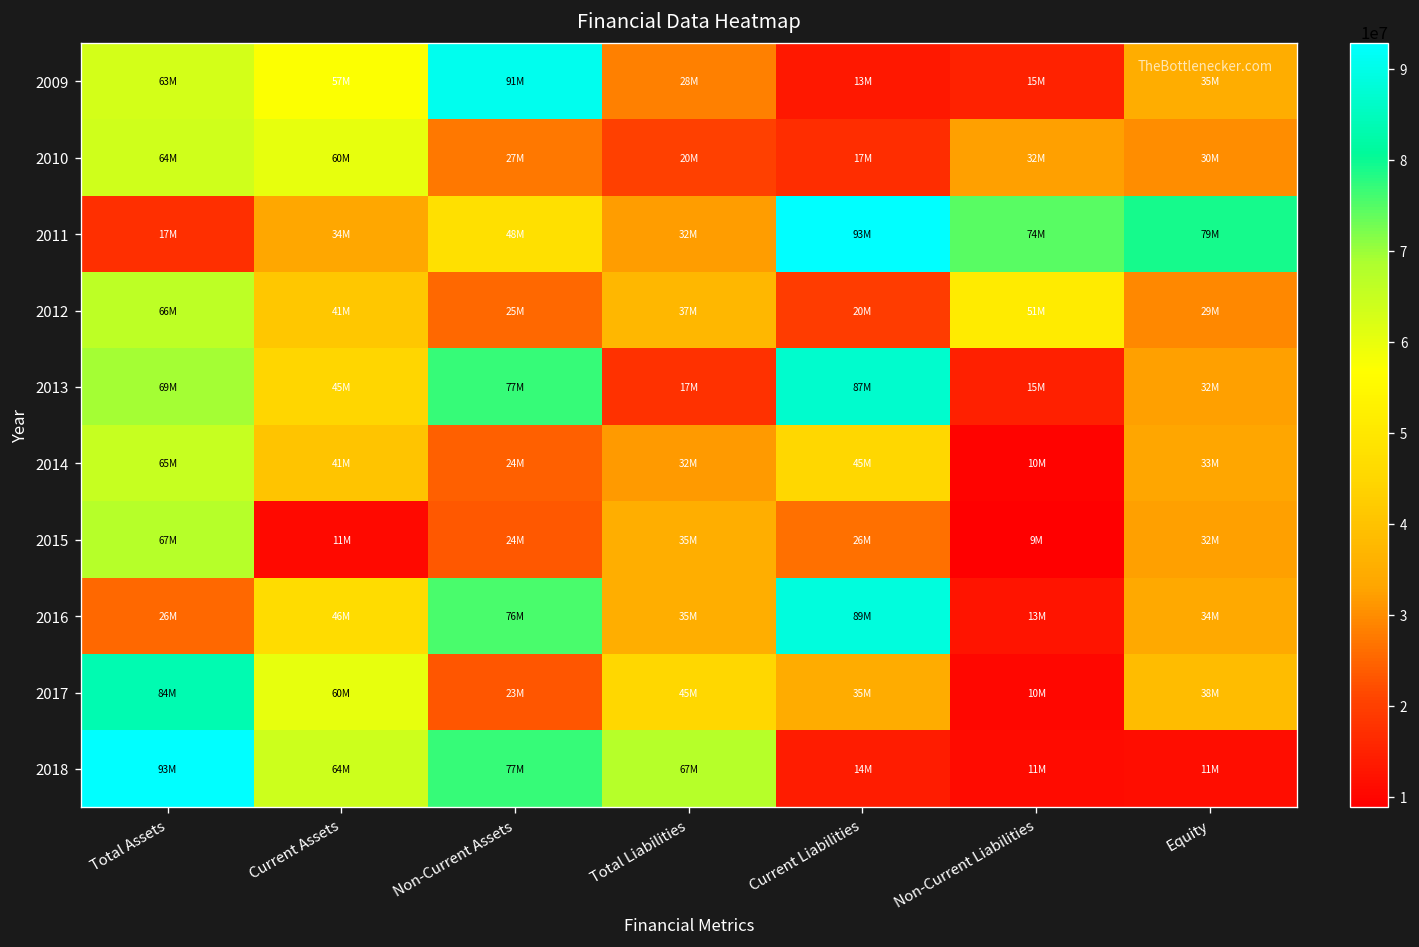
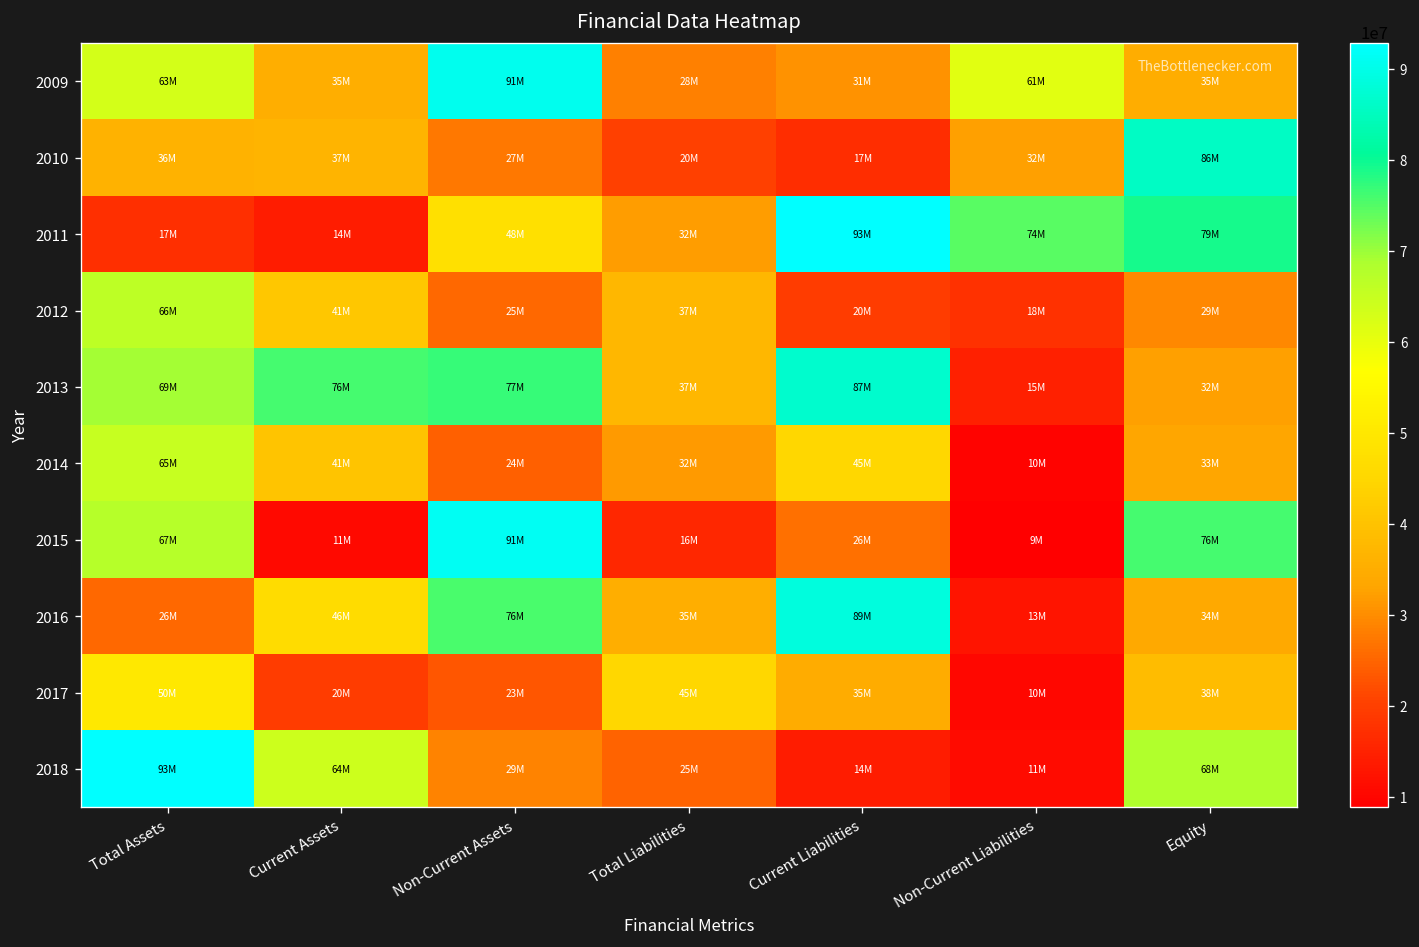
2009, Current Assets: 57M -> 35M
2009, Current Liabilities: 13M -> 31M
2009, Non-Current Liabilities: 15M -> 61M
2010, Total Assets: 64M -> 36M
2010, Current Assets: 60M -> 37M
2010, Equity: 30M -> 86M
2011, Current Assets: 34M -> 14M
2012, Non-Current Liabilities: 51M -> 18M
2013, Current Assets: 45M -> 76M
2013, Total Liabilities: 17M -> 37M
2015, Non-Current Assets: 24M -> 91M
2015, Total Liabilities: 35M -> 16M
2015, Equity: 32M -> 76M
2017, Total Assets: 84M -> 50M
2017, Current Assets: 60M -> 20M
2018, Non-Current Assets: 77M -> 29M
2018, Total Liabilities: 67M -> 25M
2018, Equity: 11M -> 68M
